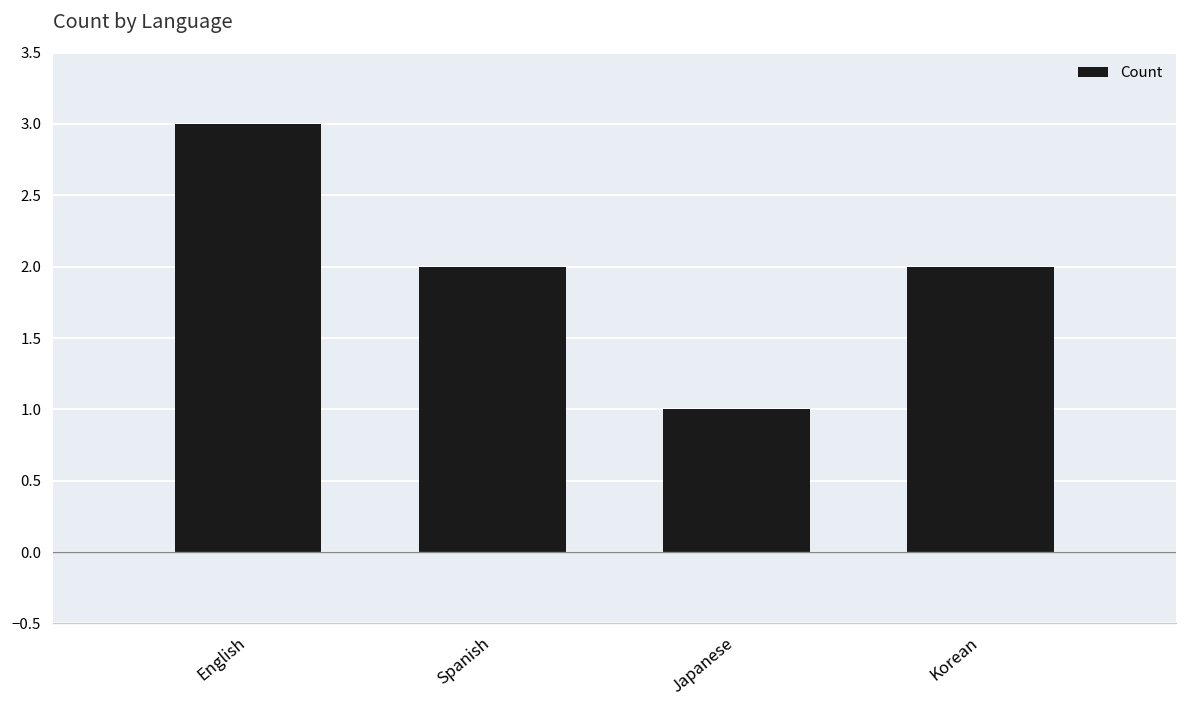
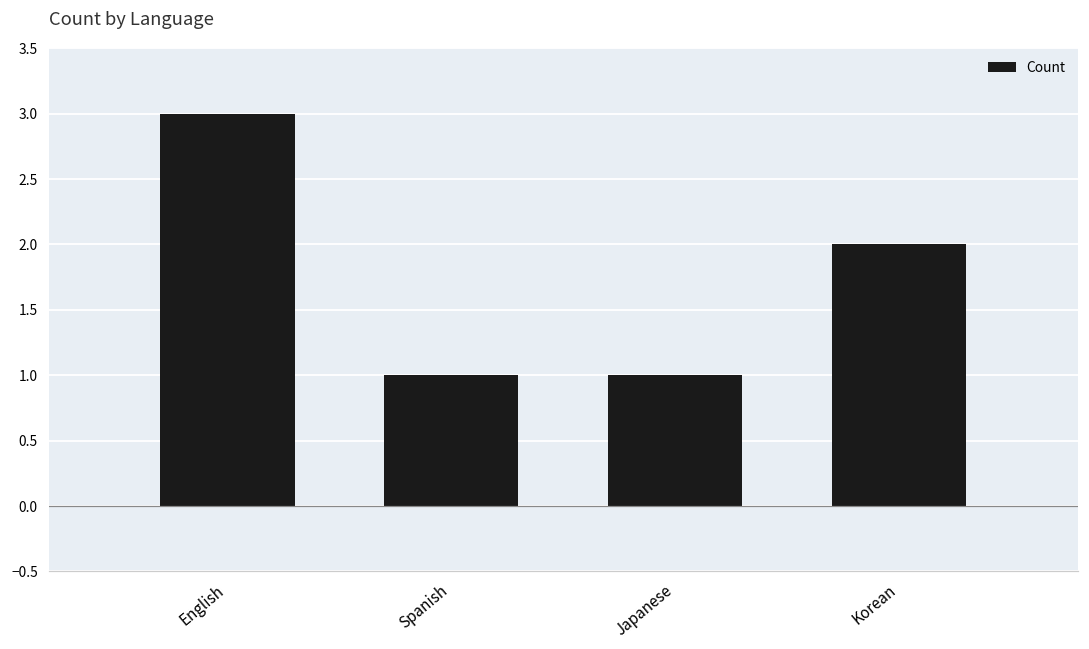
Spanish: 2 -> 1
